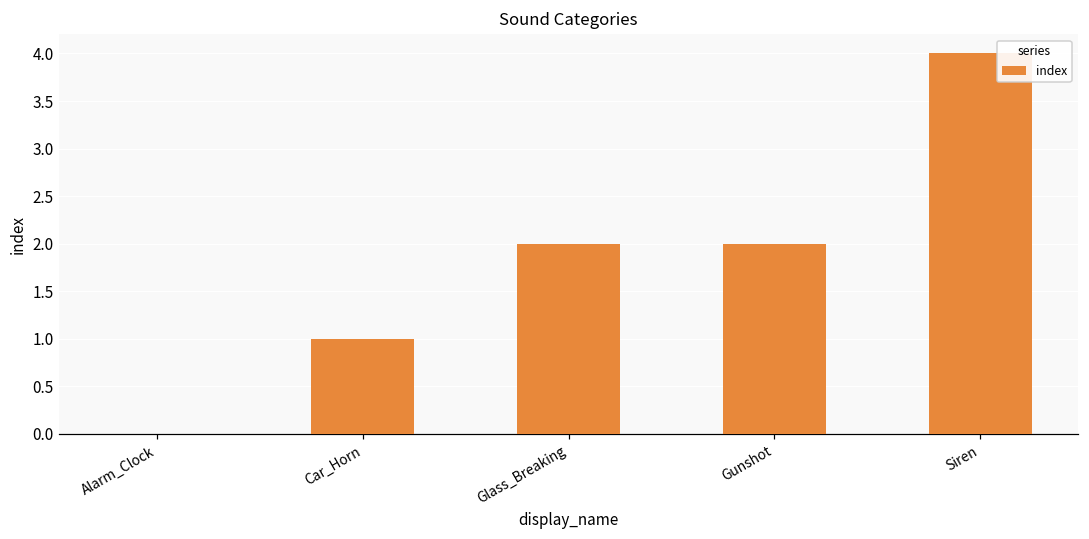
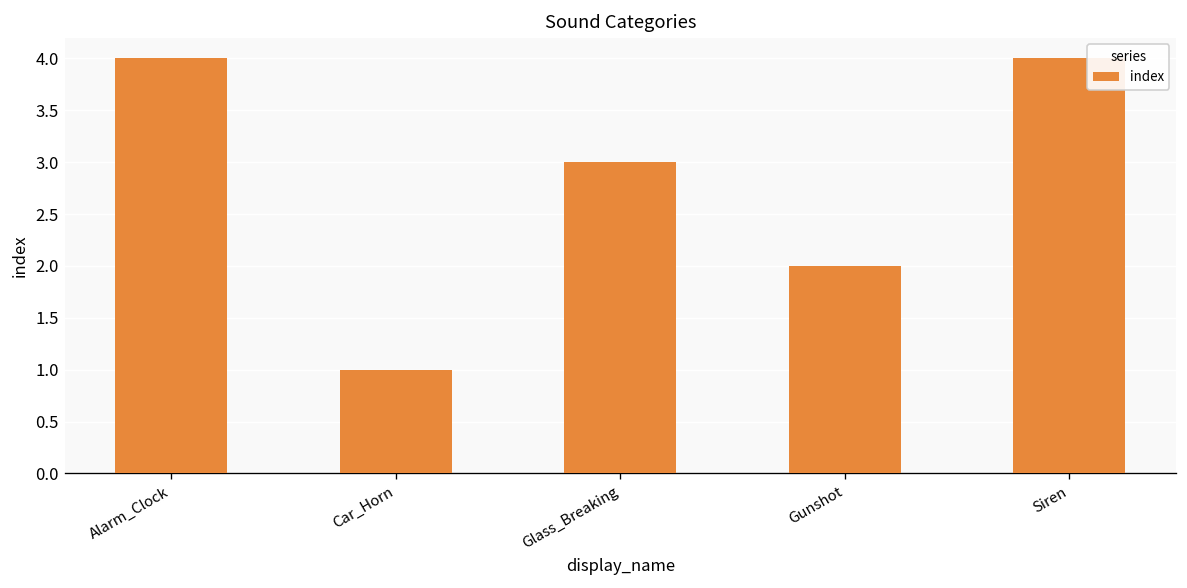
Alarm_Clock: 0 -> 4
Glass_Breaking: 2 -> 3
